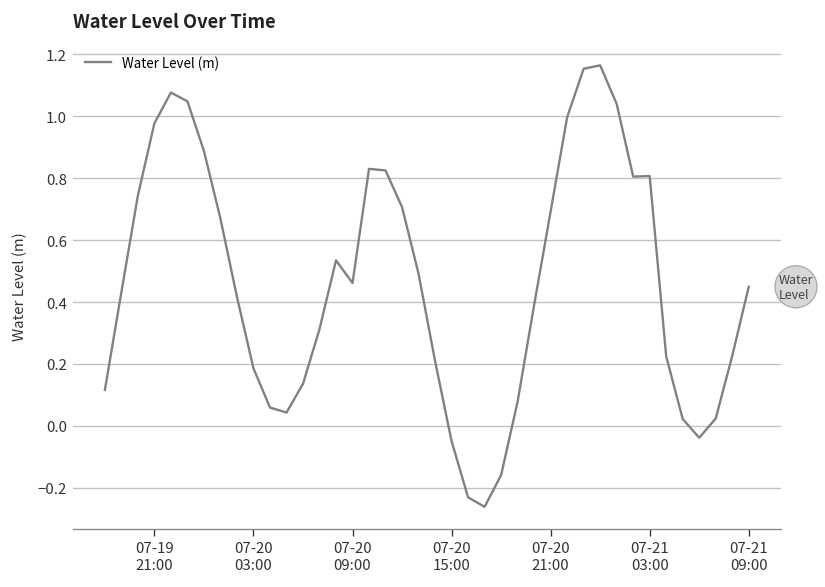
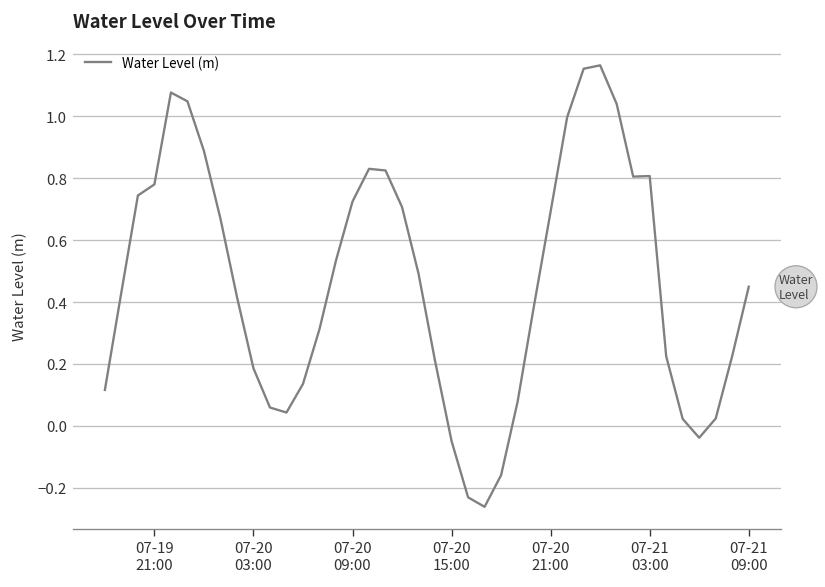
07-19 21:00: 0.98 -> 0.78
07-20 09:00: 0.46 -> 0.72
